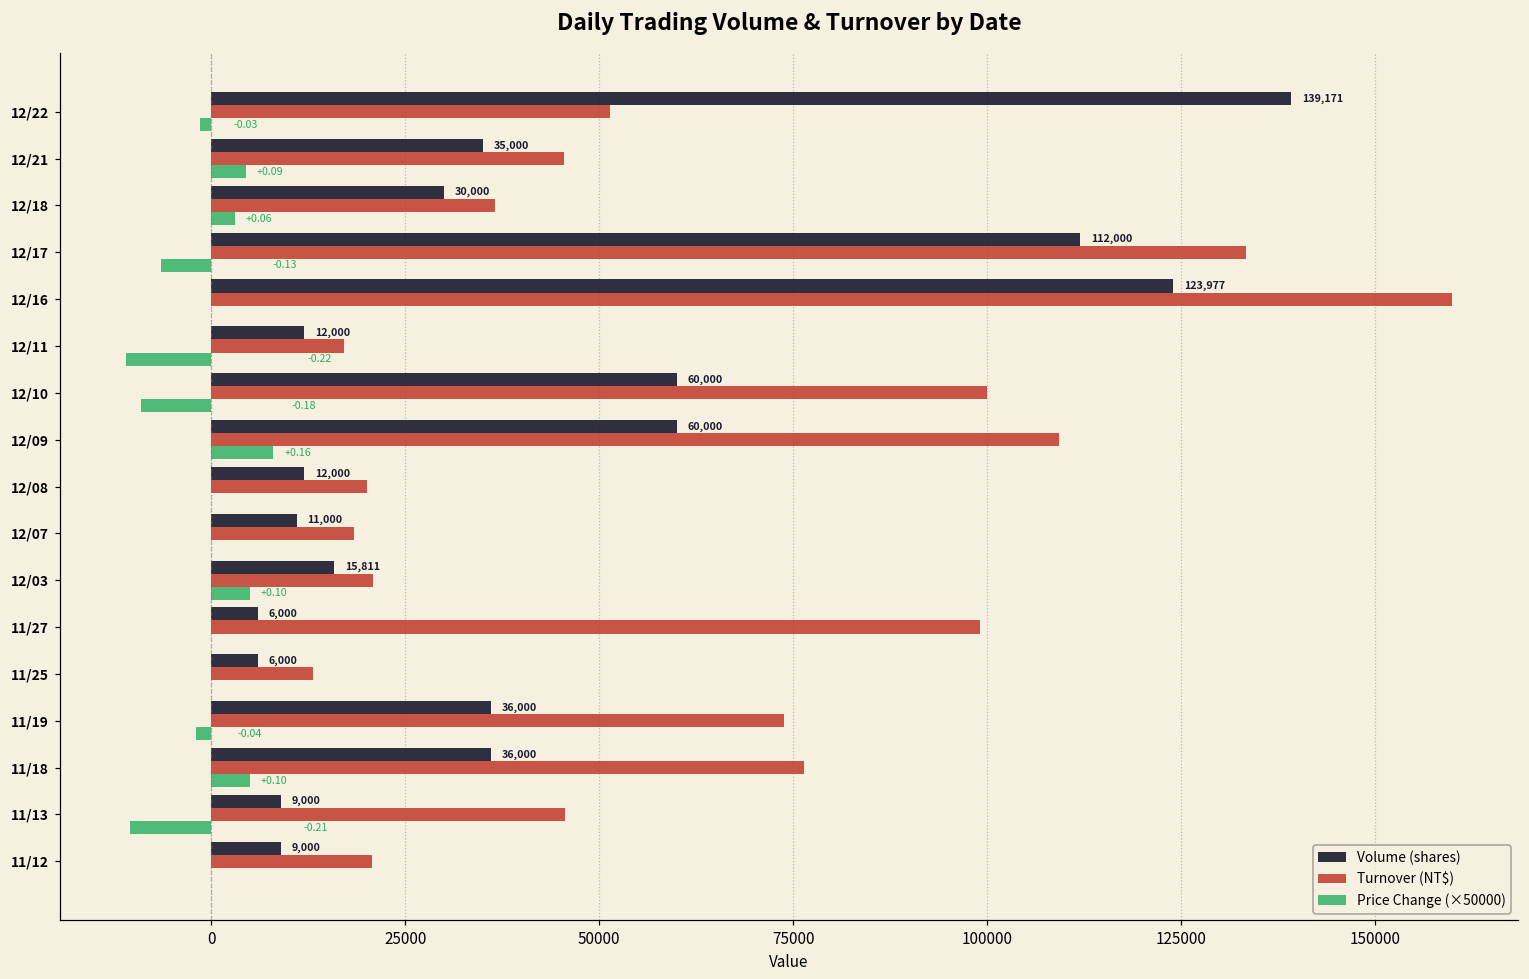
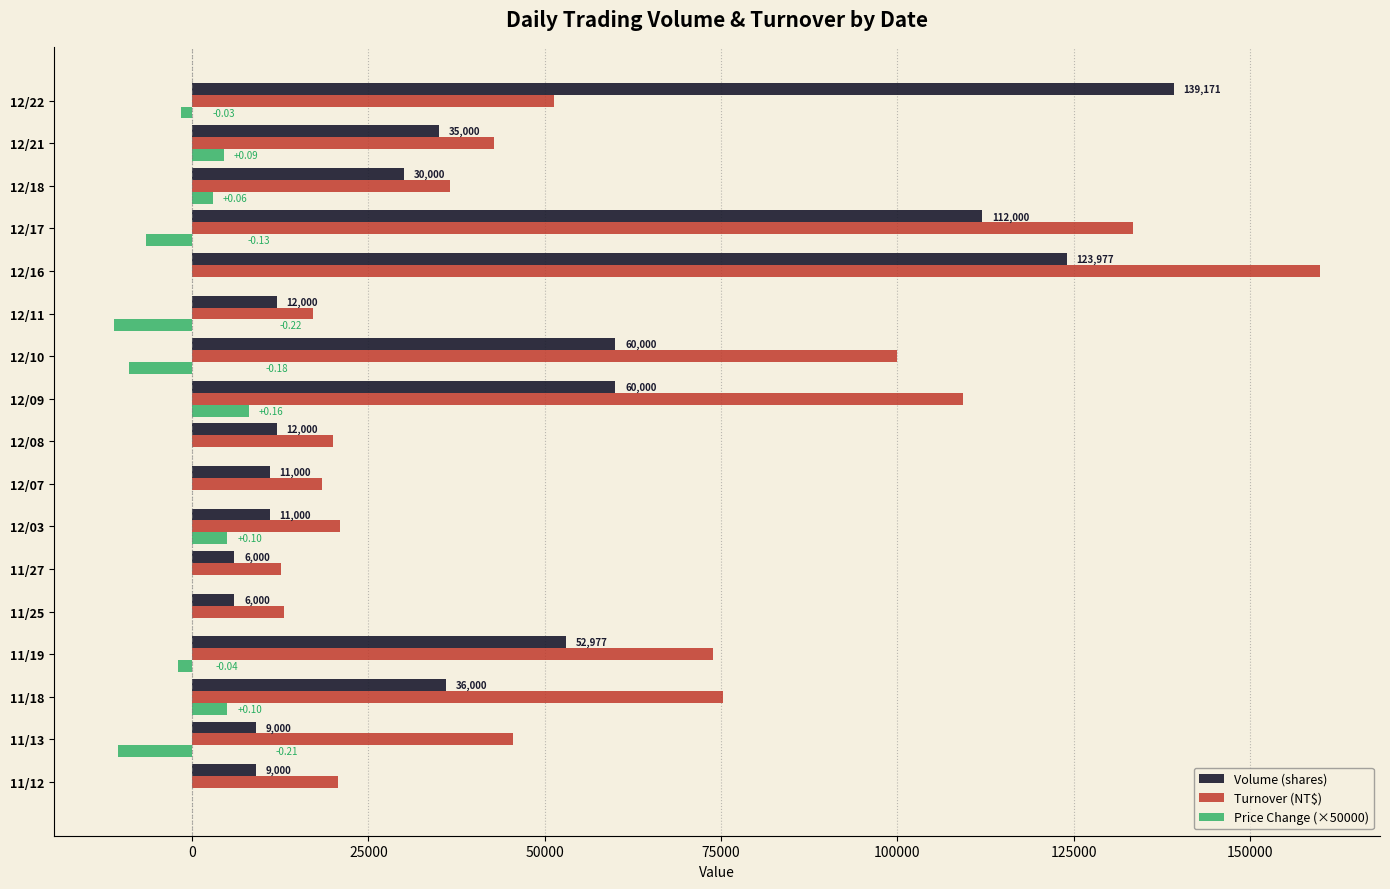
Turnover (NT$), 12/21: 46000 -> 43000
Volume (shares), 12/03: 15,811 -> 11,000
Turnover (NT$), 11/27: 99000 -> 13000
Volume (shares), 11/19: 36,000 -> 52,977
Turnover (NT$), 11/18: 76000 -> 75000
